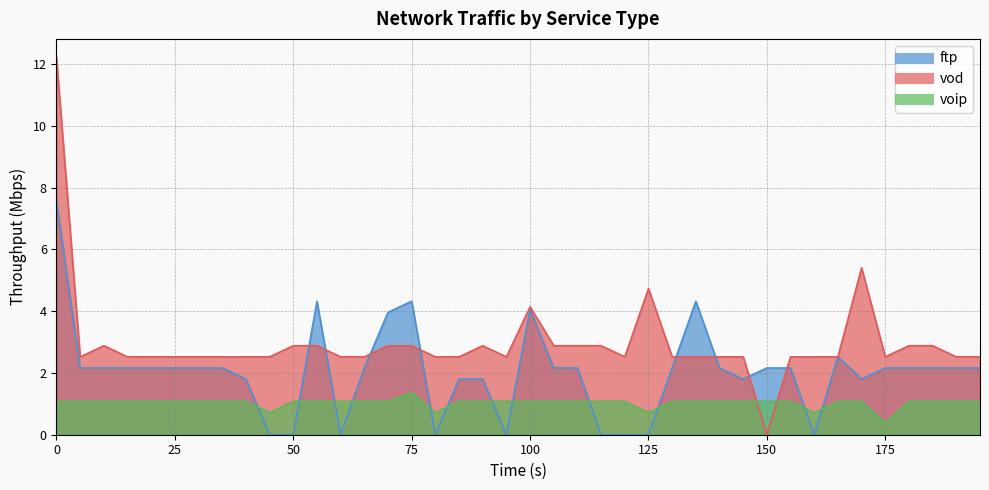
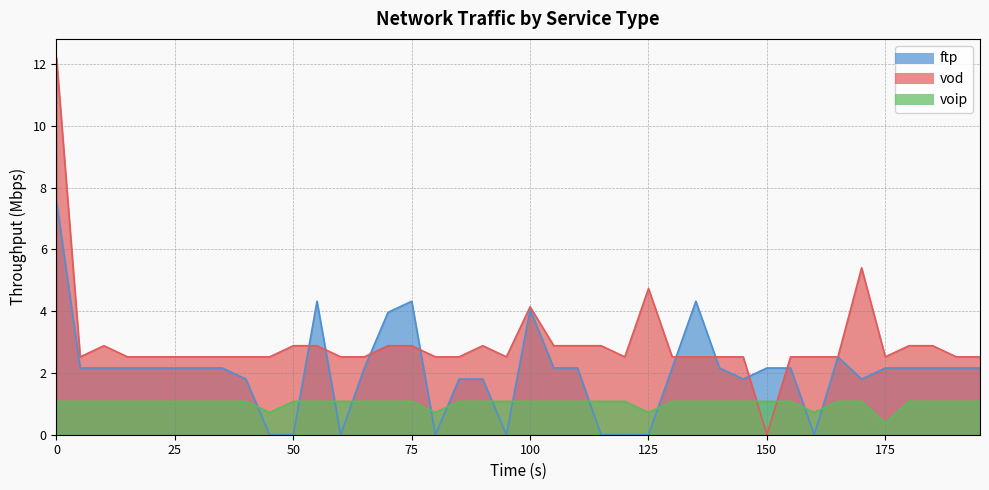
voip, 75: 1.4 -> 1.1
